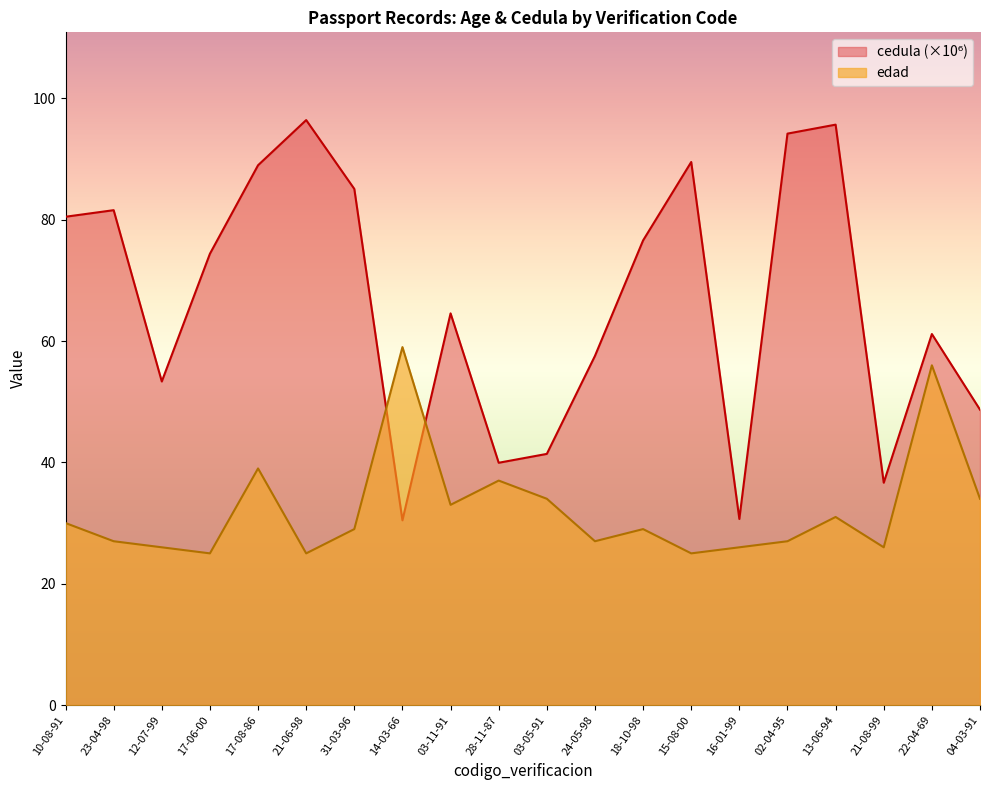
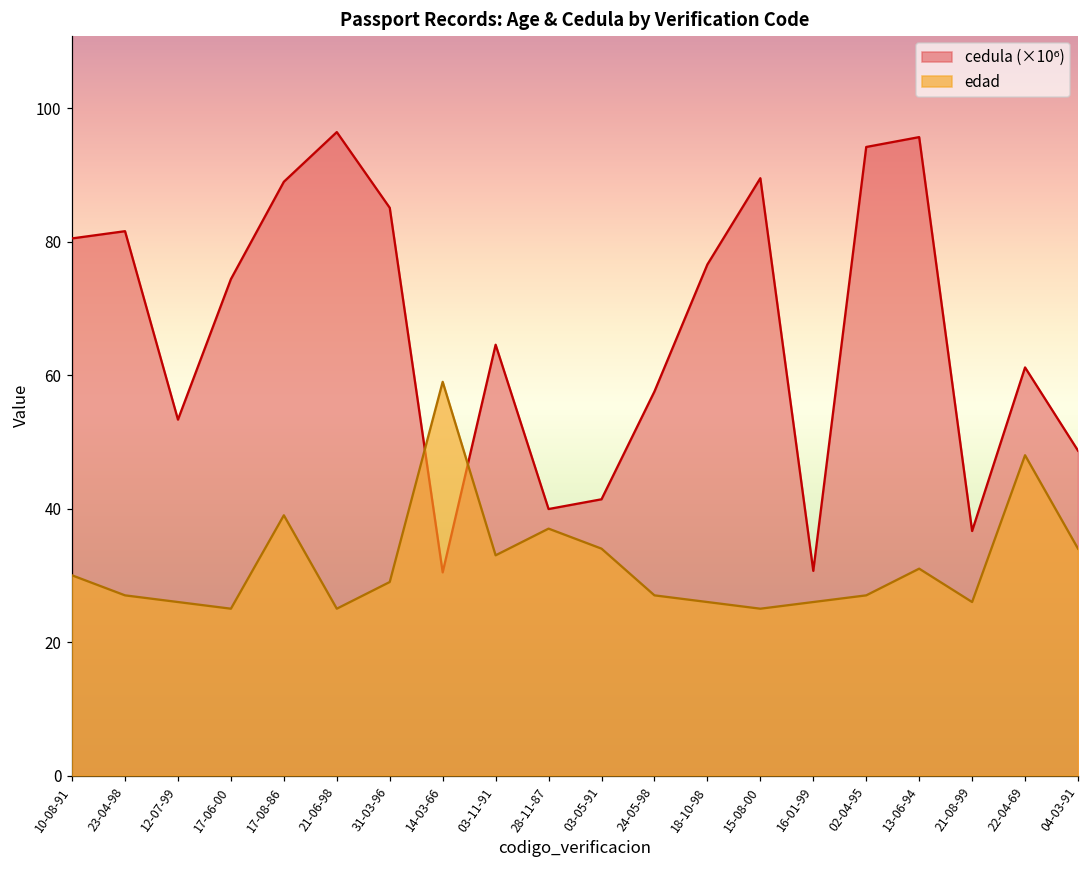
edad, 18-10-98: 29 -> 26
edad, 22-04-69: 56 -> 48
